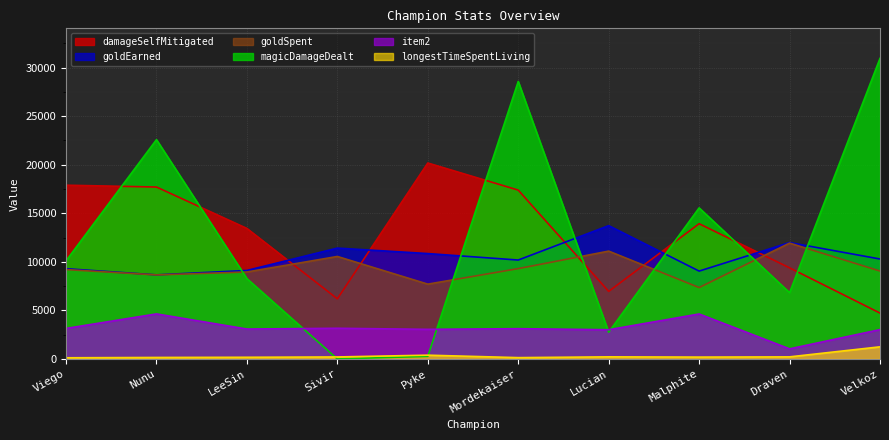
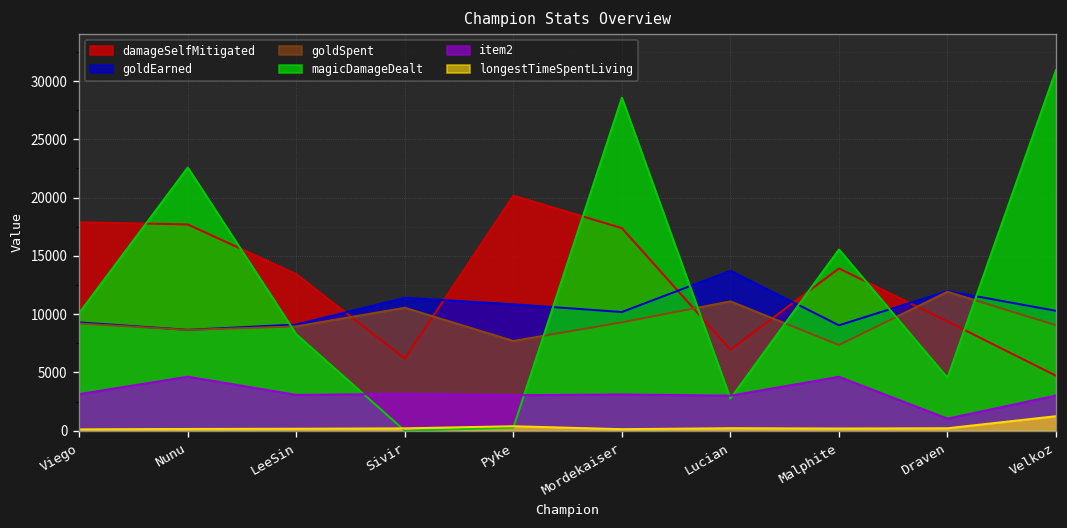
magicDamageDealt, Draven: 7000 -> 5000
